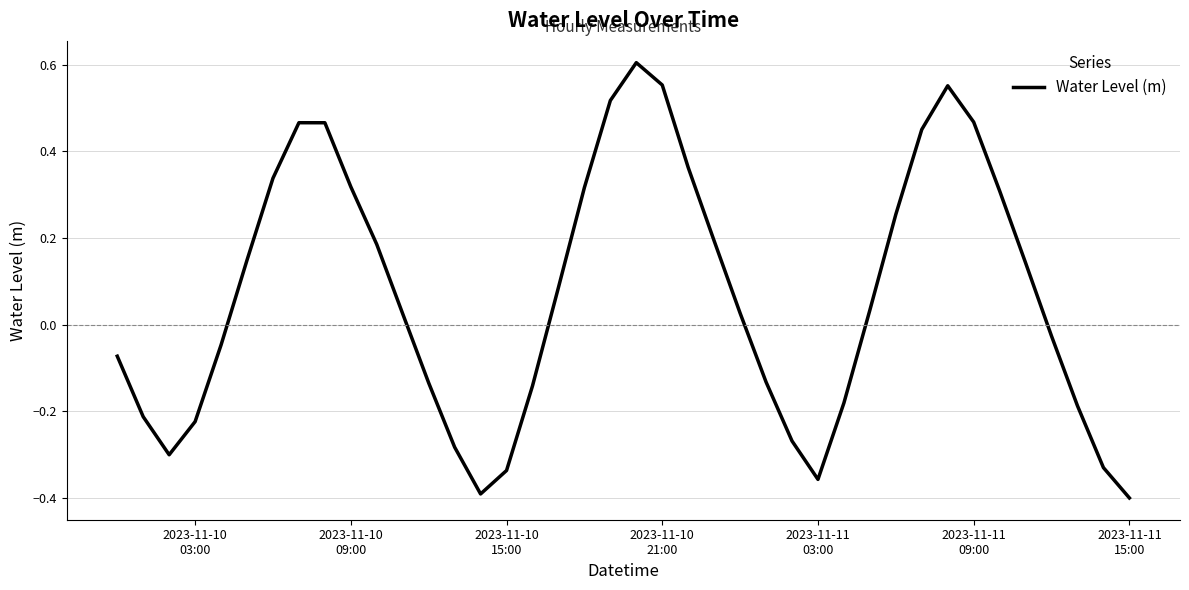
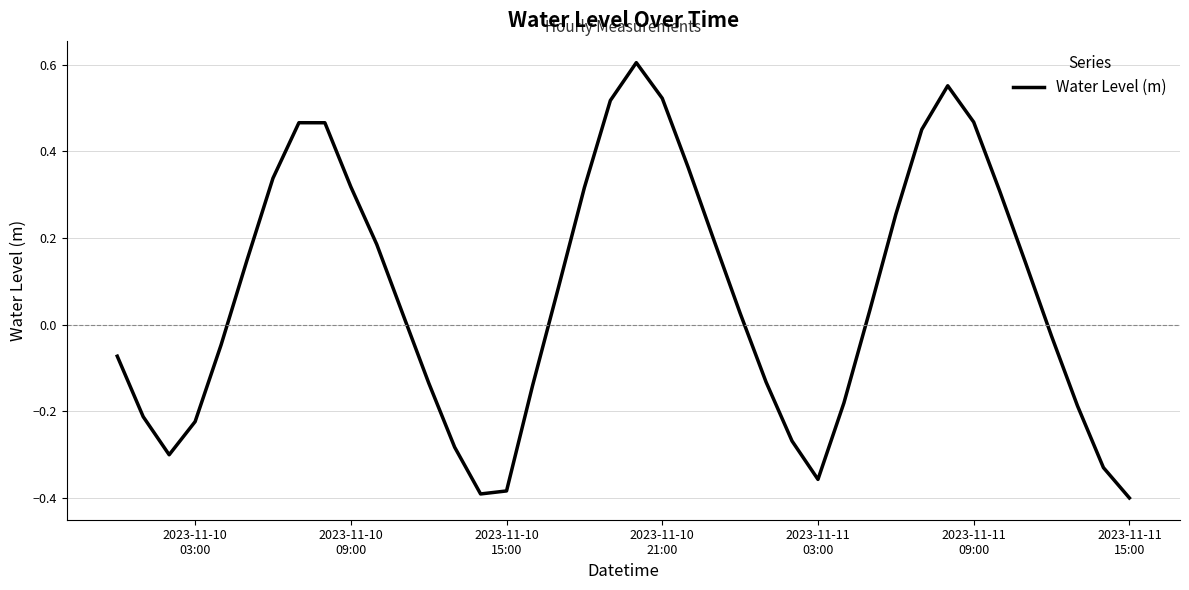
2023-11-10 15:00: -0.34 -> -0.38
2023-11-10 21:00: 0.55 -> 0.52
